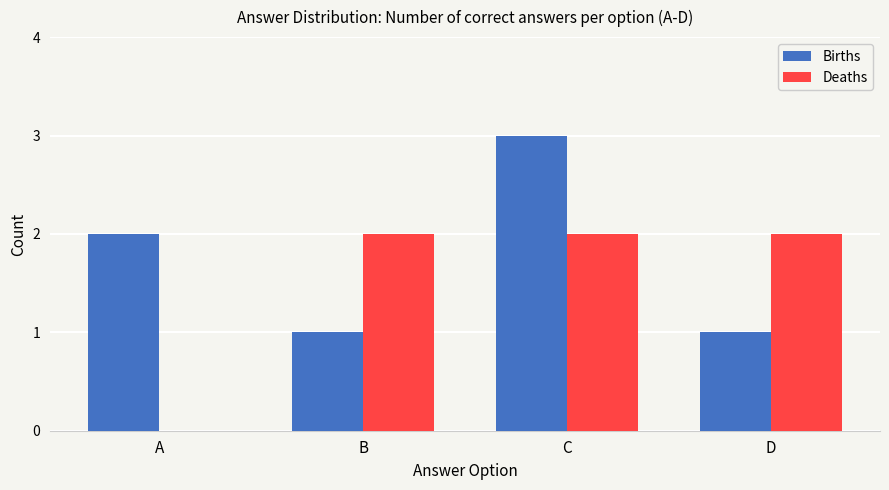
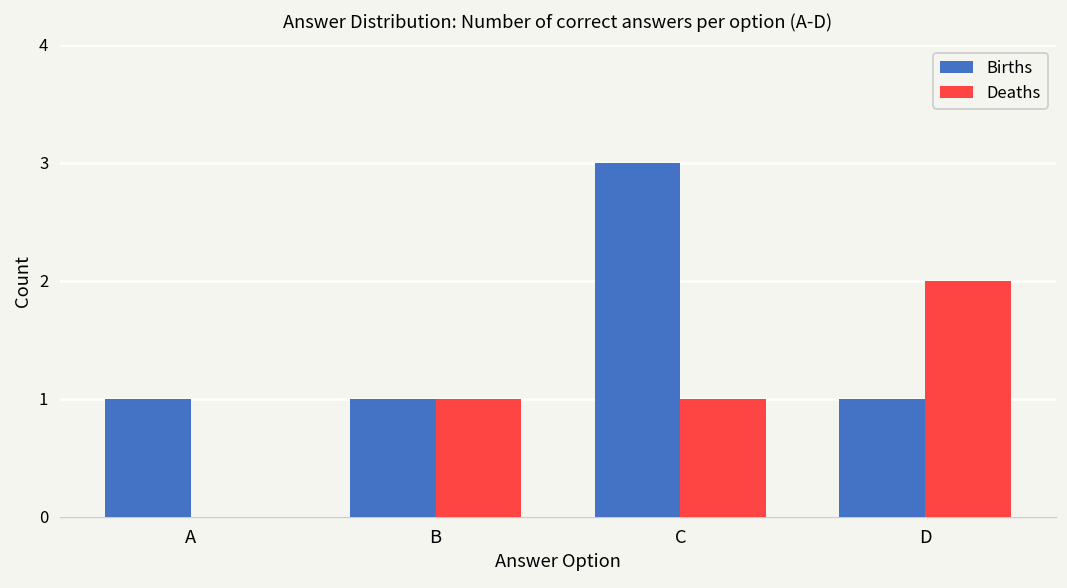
Births, A: 2 -> 1
Deaths, B: 2 -> 1
Deaths, C: 2 -> 1
